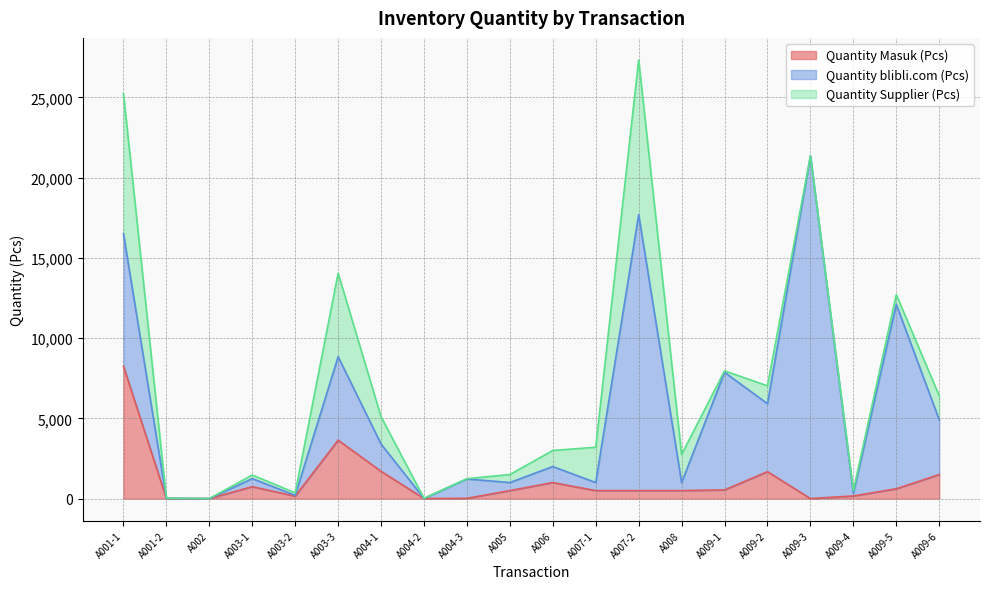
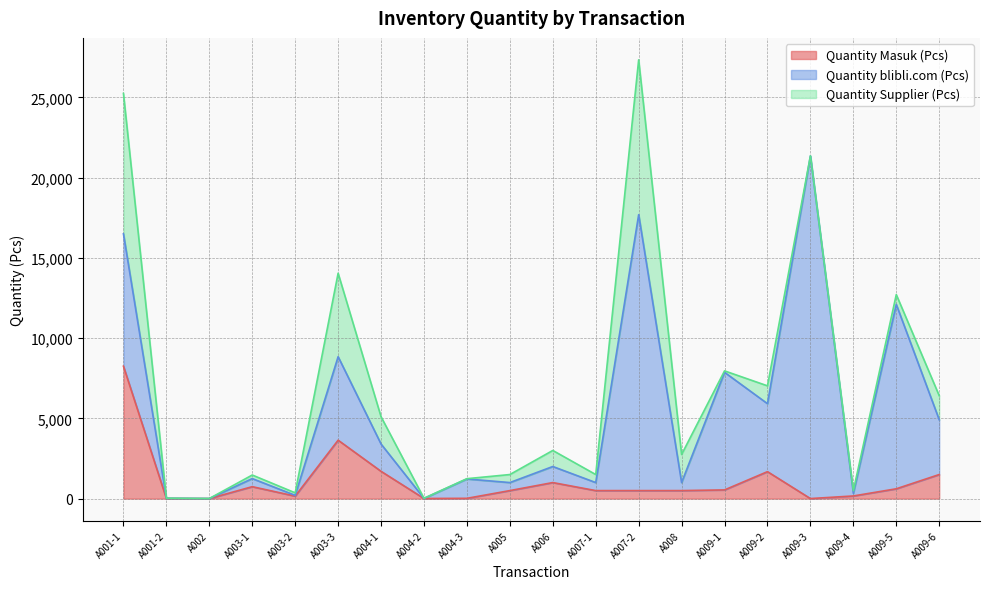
Quantity Supplier (Pcs), A007-1: 2,200 -> 500
